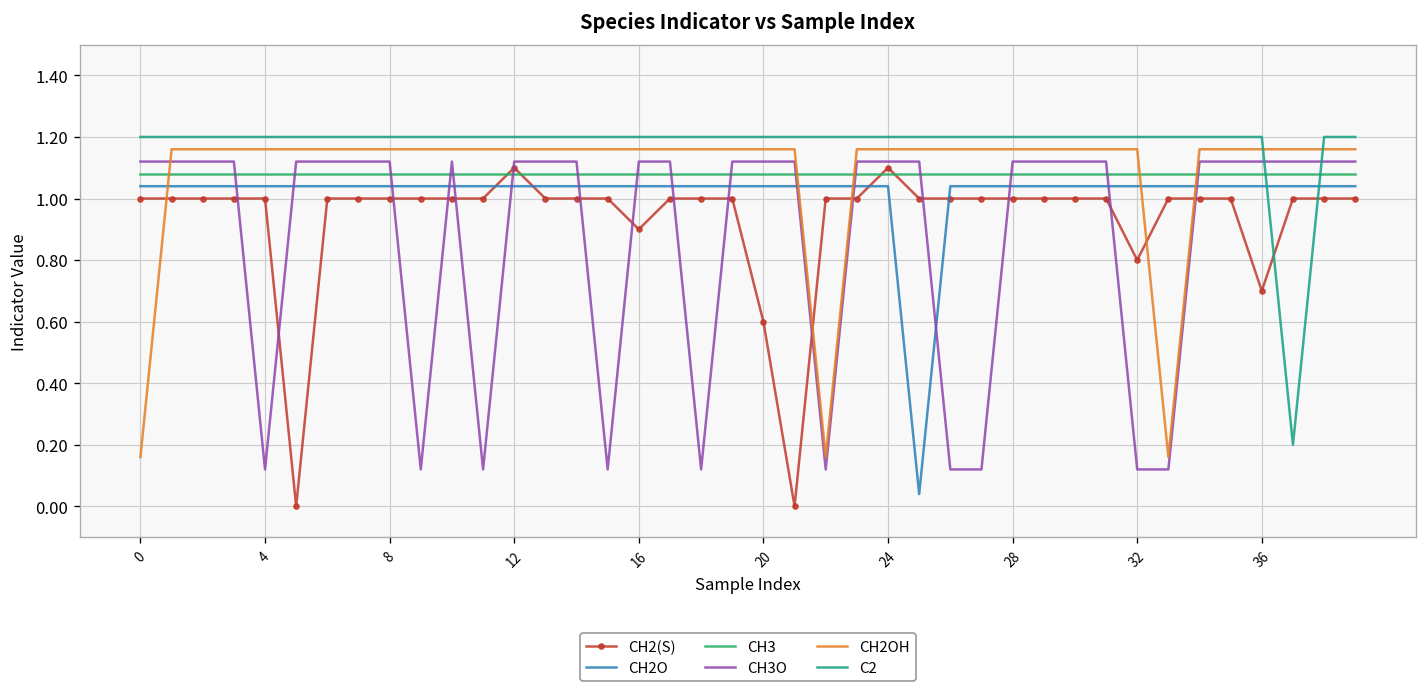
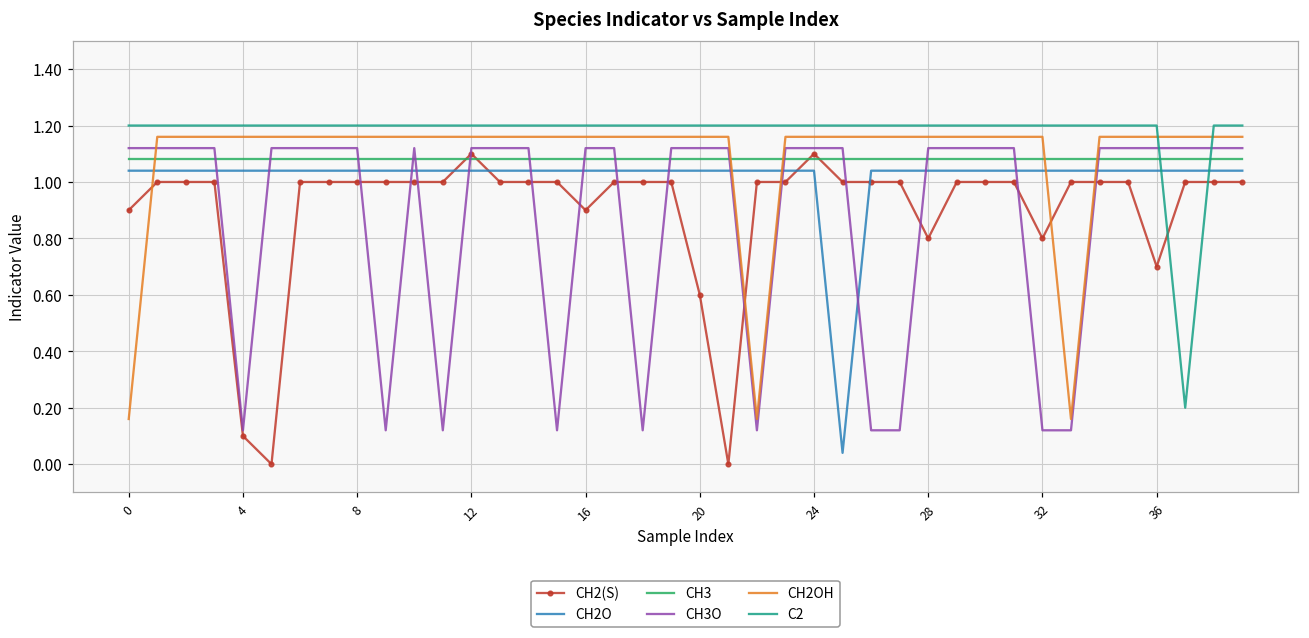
CH2(S), 0: 1.0 -> 0.9
CH2(S), 4: 1.0 -> 0.1
CH2(S), 28: 1.0 -> 0.8
